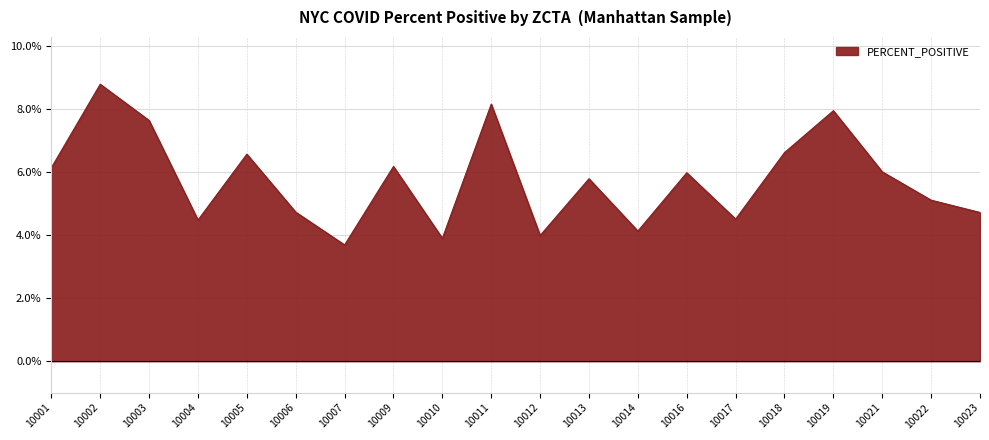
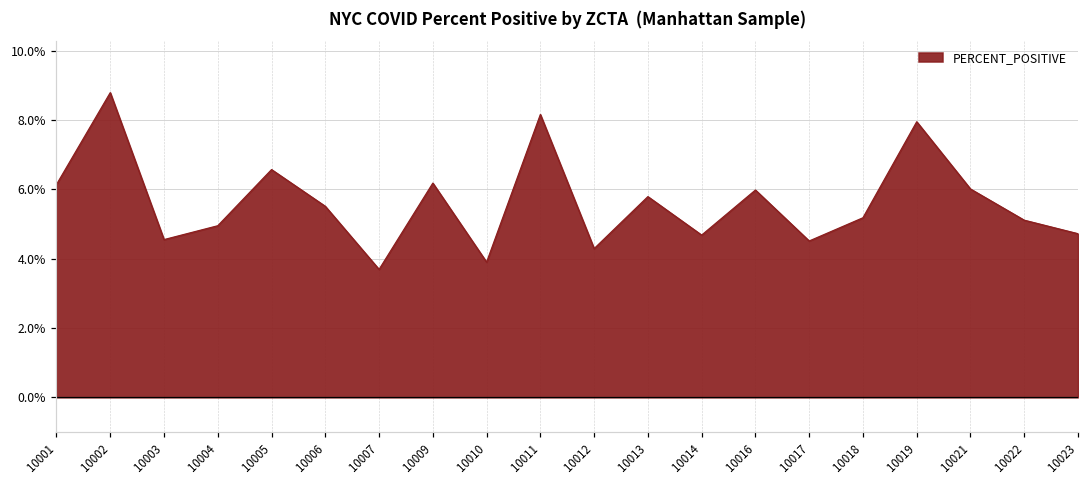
10003: 7.6% -> 4.6%
10004: 4.5% -> 5.0%
10006: 4.7% -> 5.5%
10012: 4.0% -> 4.3%
10014: 4.1% -> 4.7%
10018: 6.6% -> 5.2%
